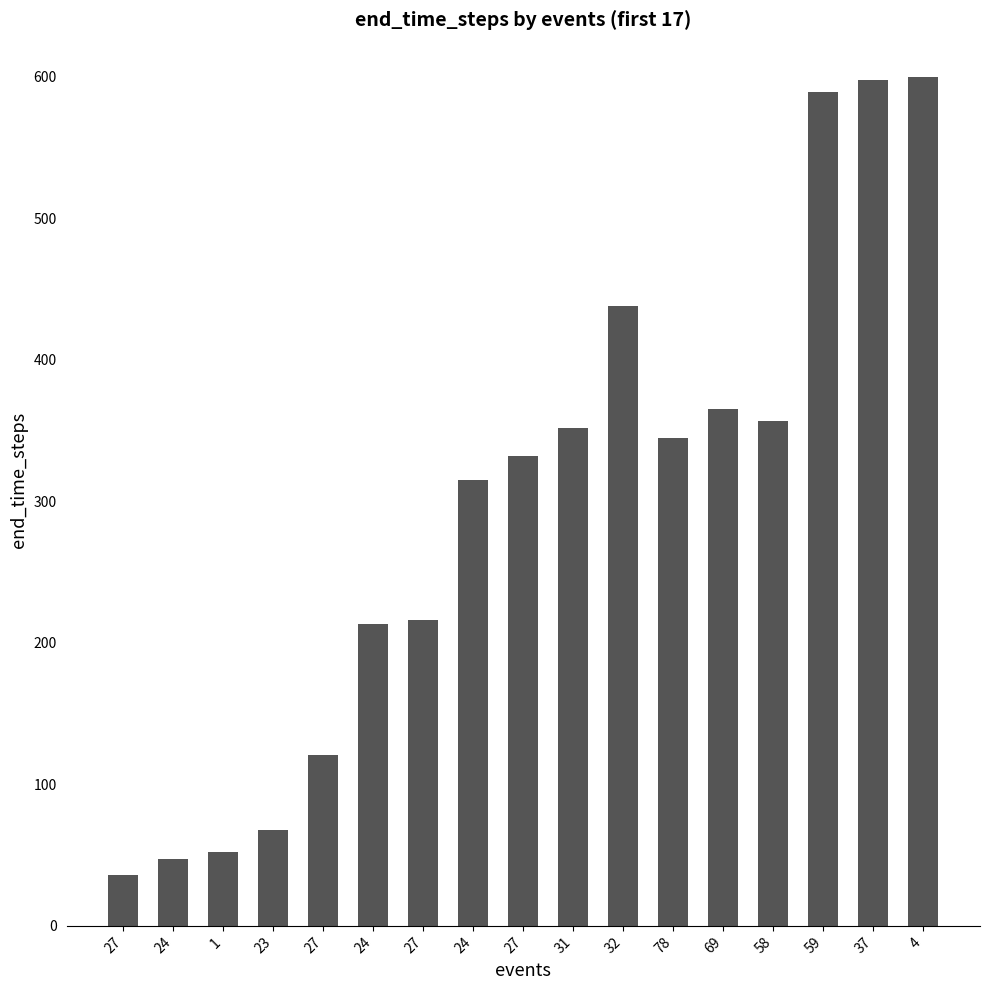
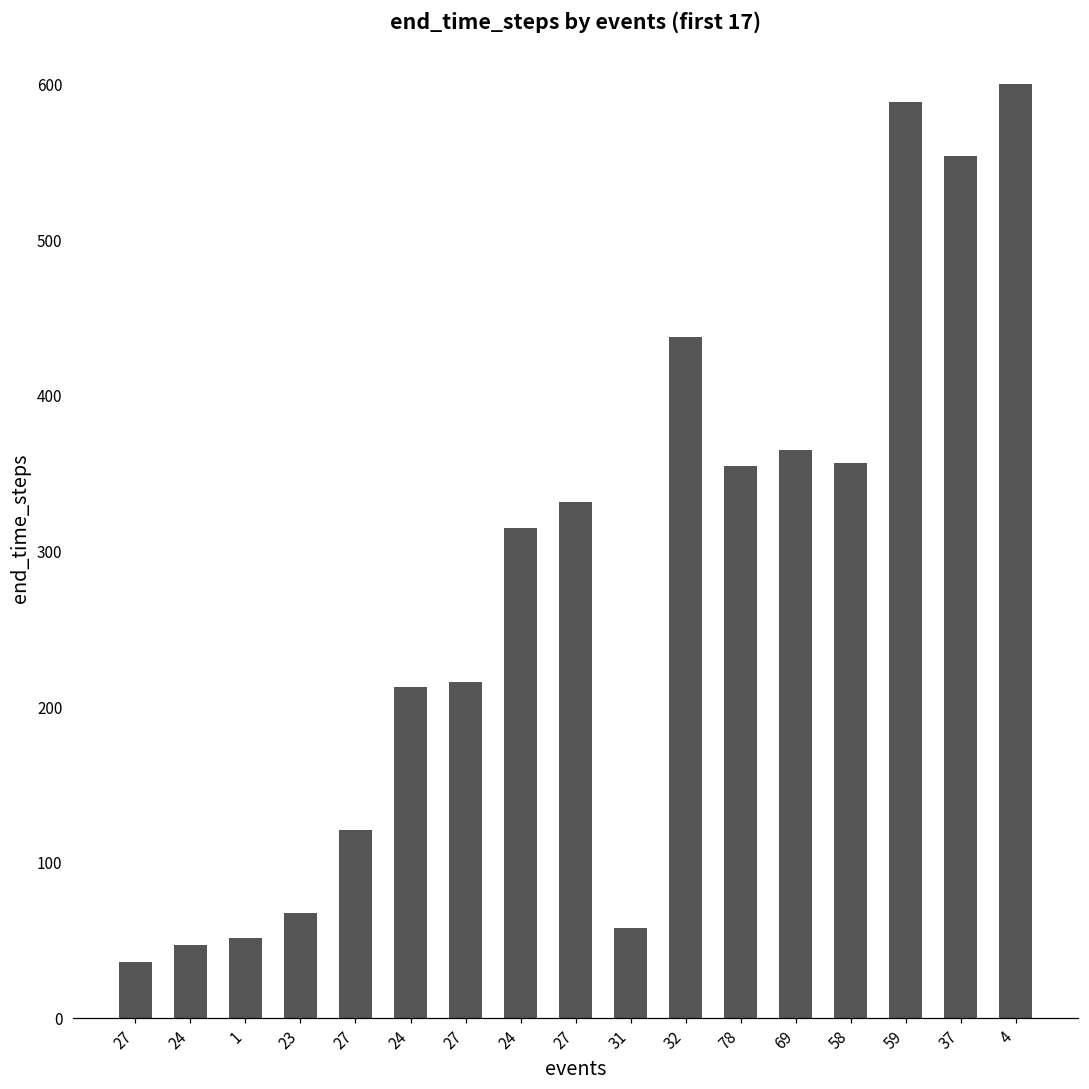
31: 352 -> 58
78: 345 -> 355
37: 598 -> 554
